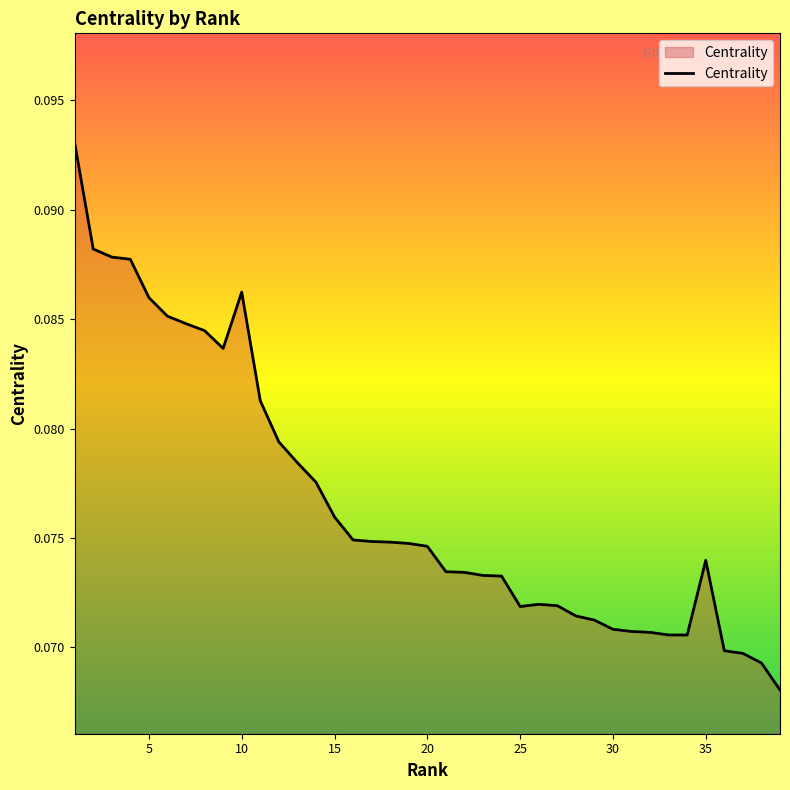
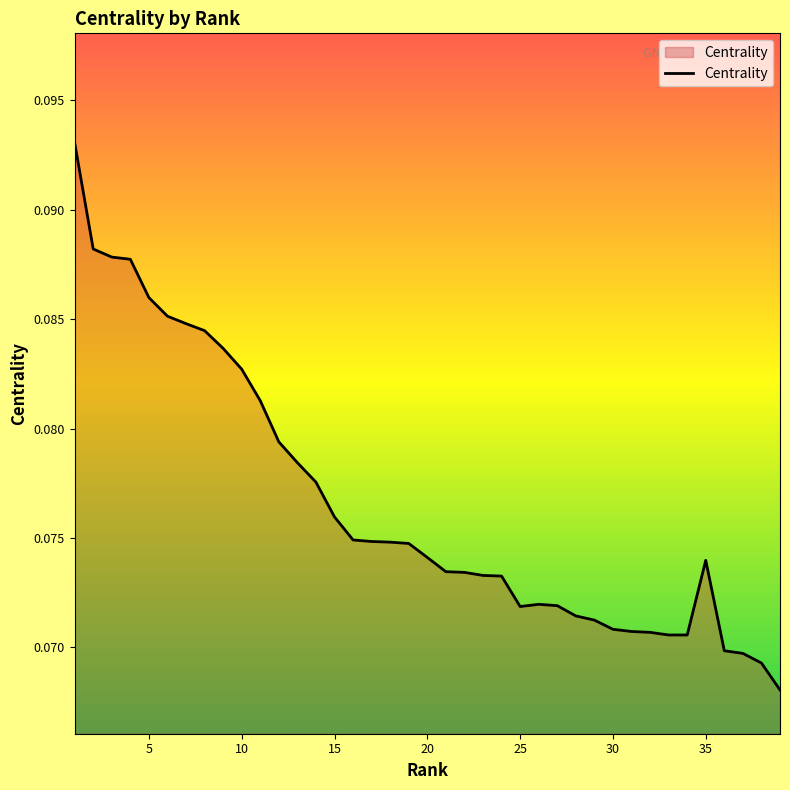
10: 0.0862 -> 0.0827
20: 0.0746 -> 0.0741
